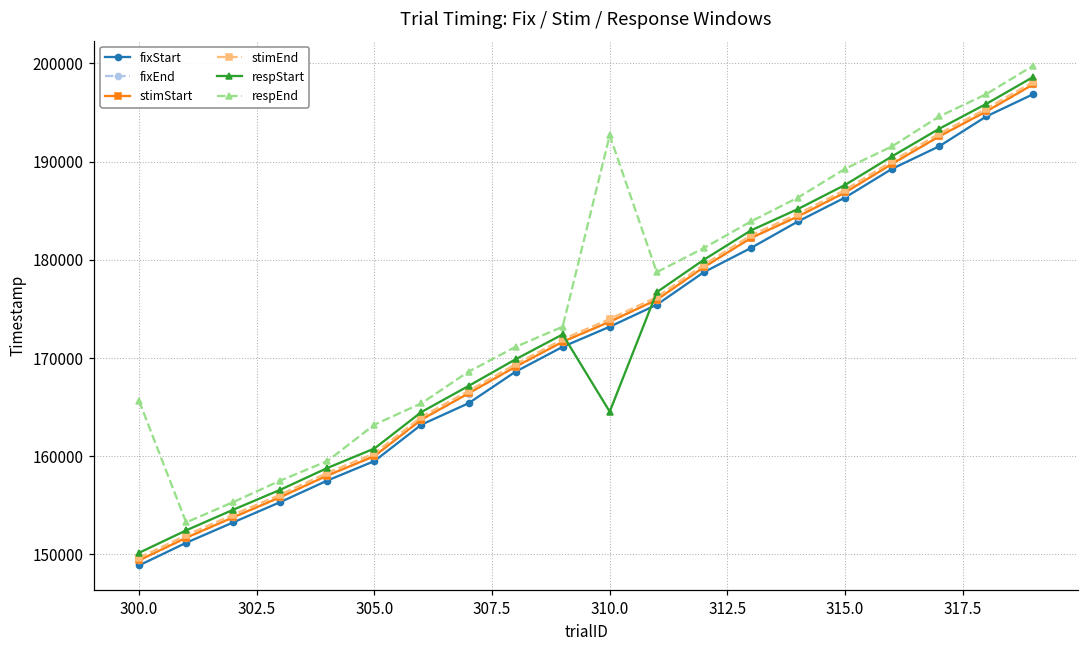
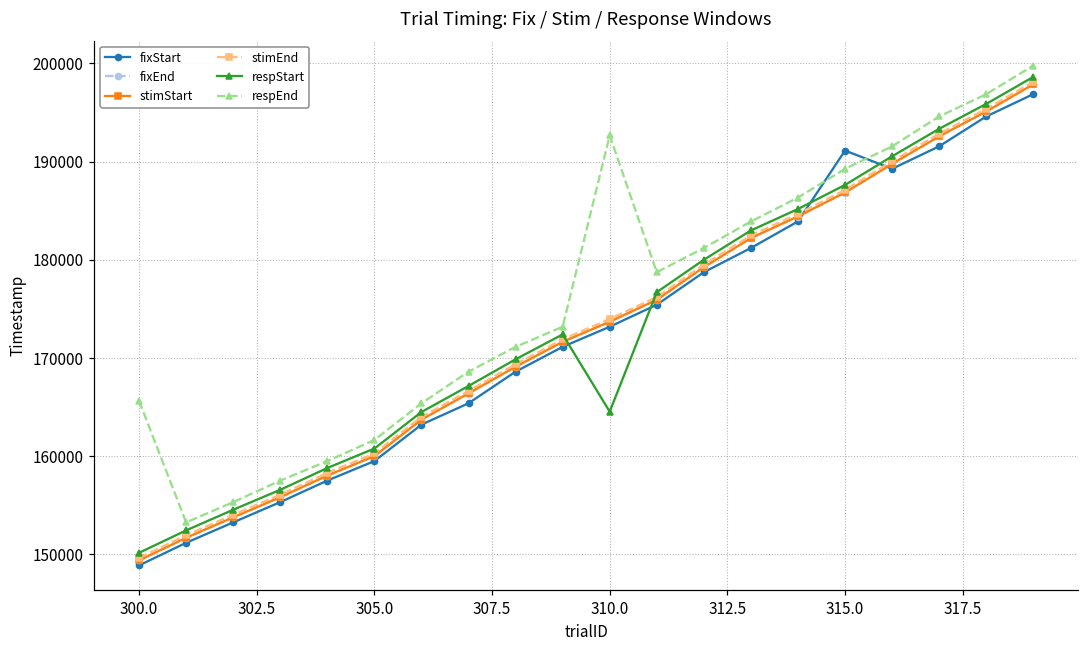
respEnd, 305.0: 163000 -> 162000
fixStart, 315.0: 186000 -> 191000
